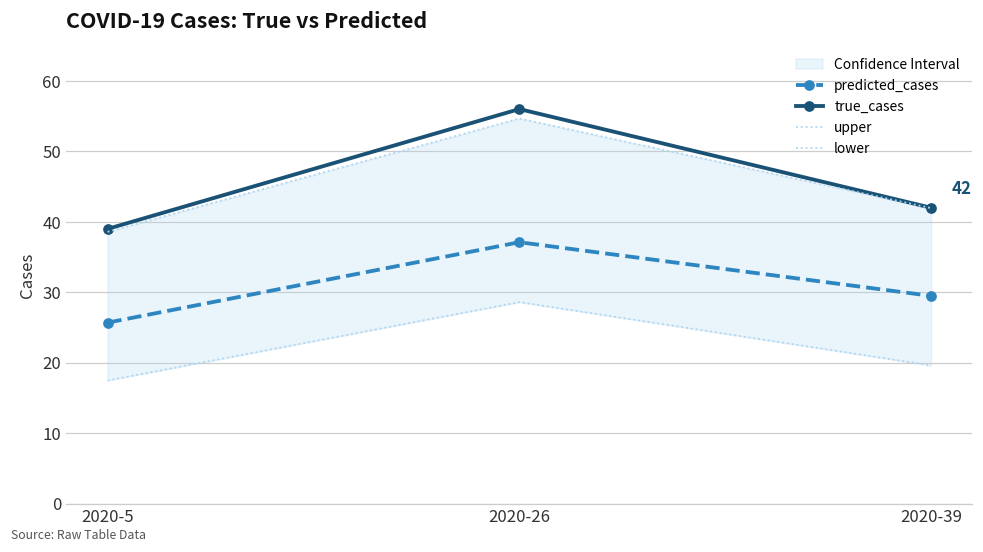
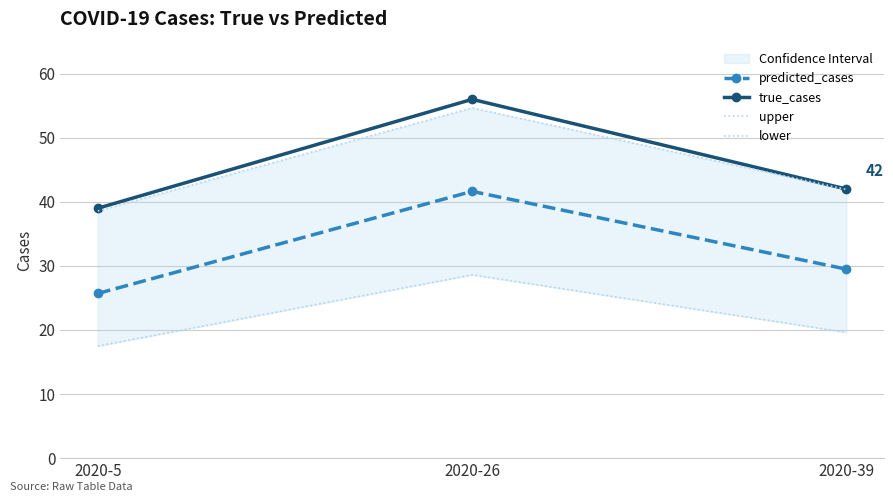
predicted_cases, 2020-26: 37 -> 42
